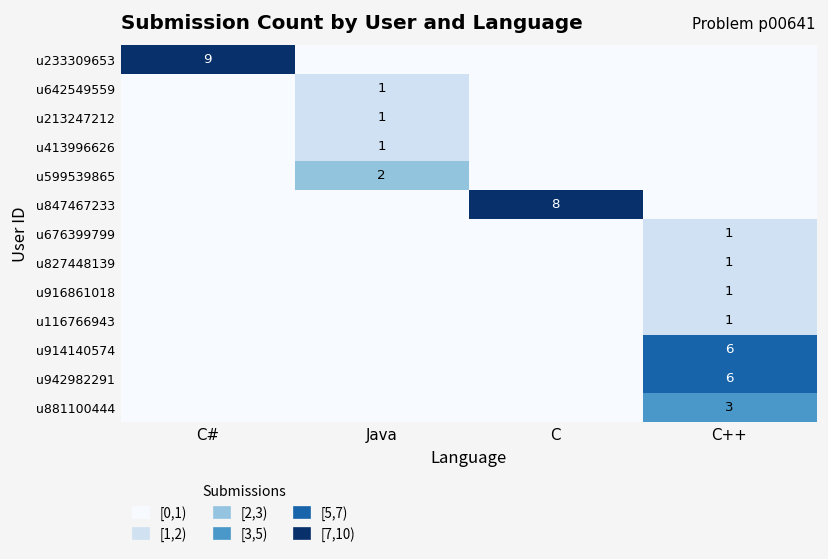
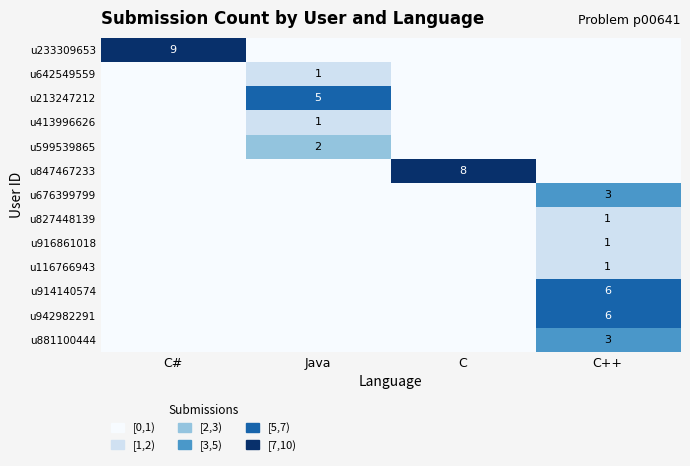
u213247212, Java: 1 -> 5
u676399799, C++: 1 -> 3
